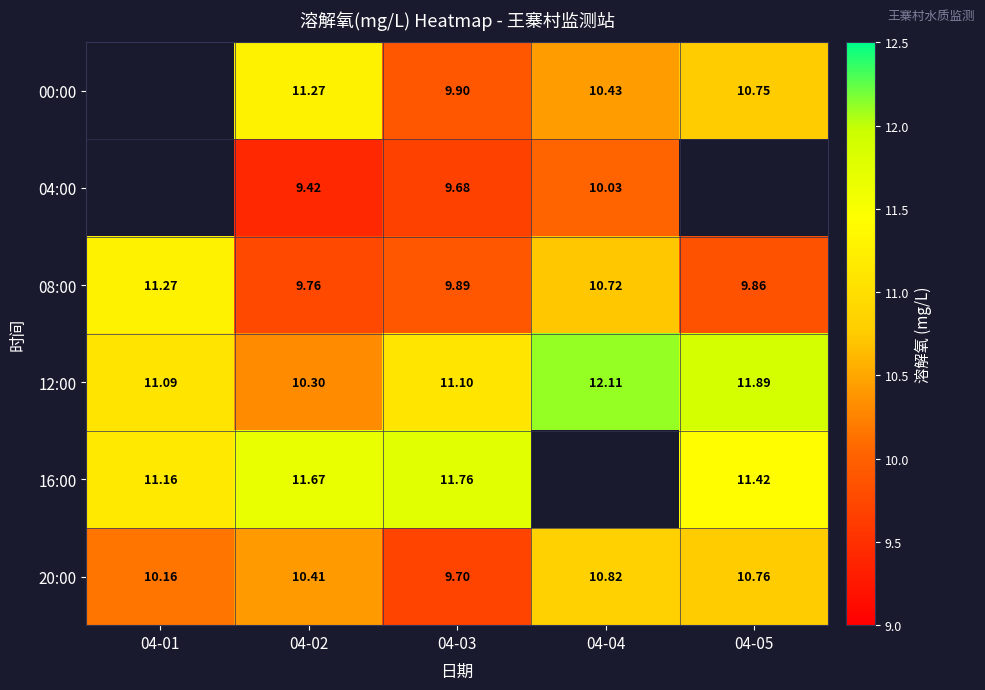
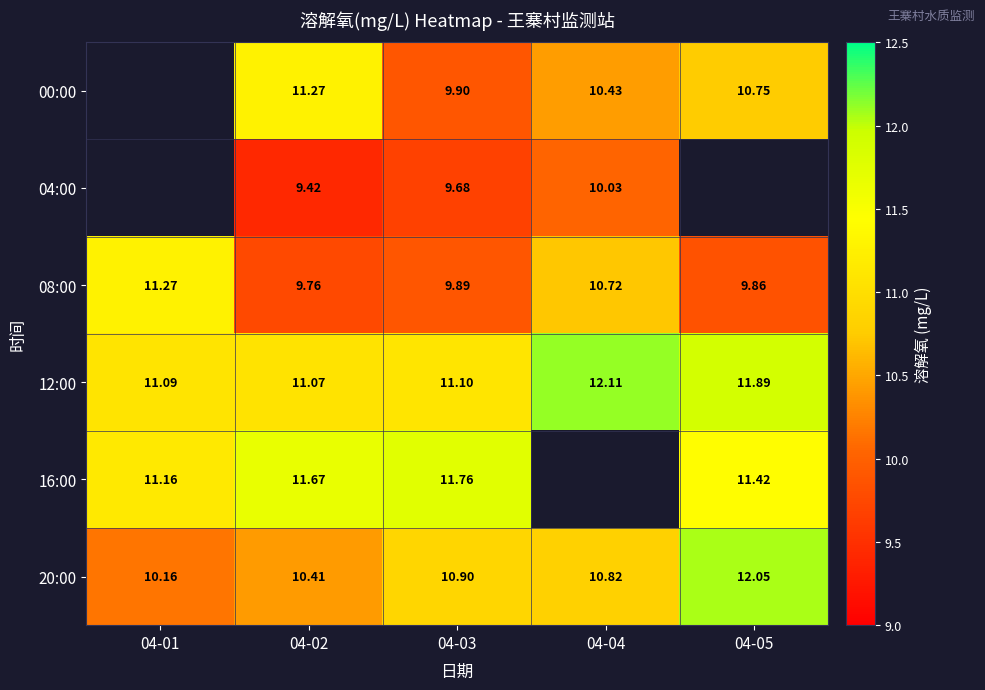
12:00, 04-02: 10.30 -> 11.07
20:00, 04-03: 9.70 -> 10.90
20:00, 04-05: 10.76 -> 12.05
